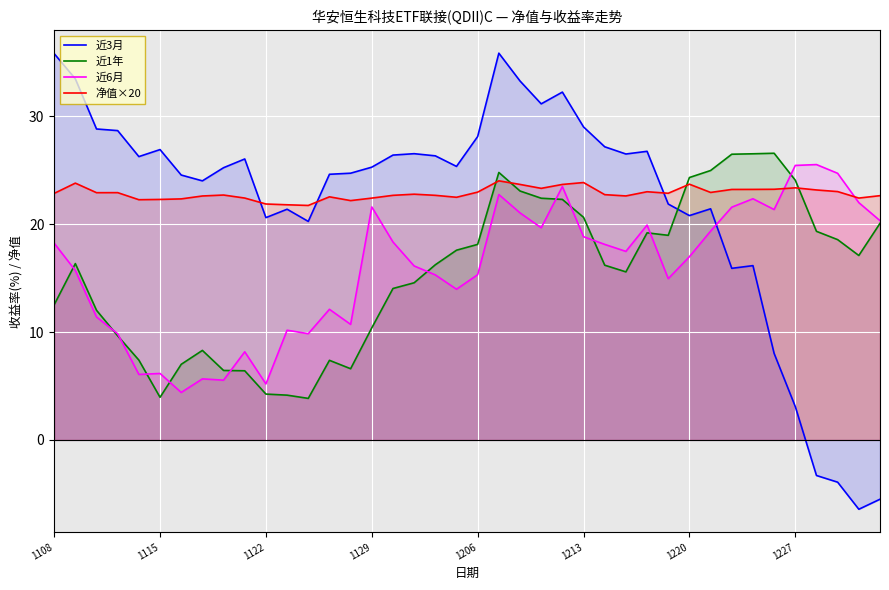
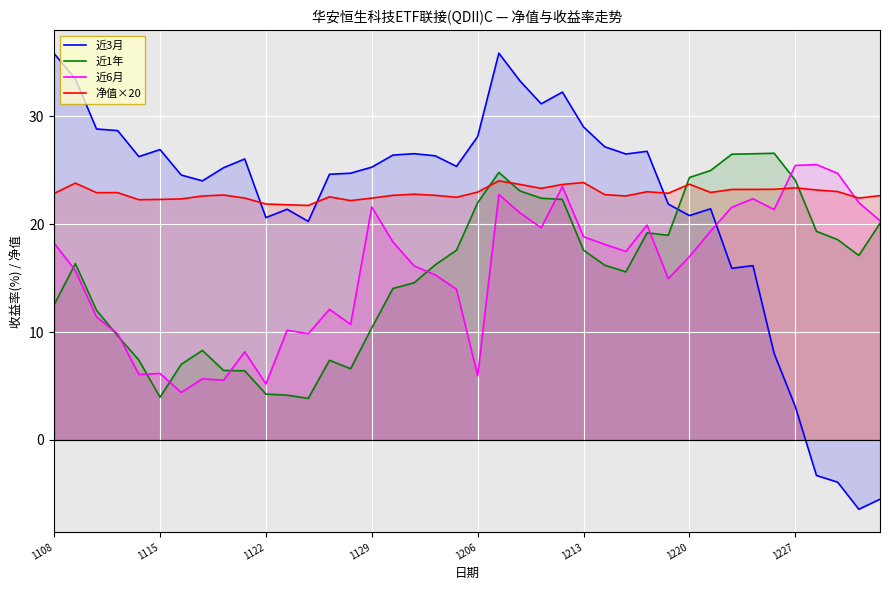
近1年, 1206: 18.1 -> 22.0
近6月, 1206: 15.3 -> 6.0
近1年, 1213: 20.6 -> 17.6
